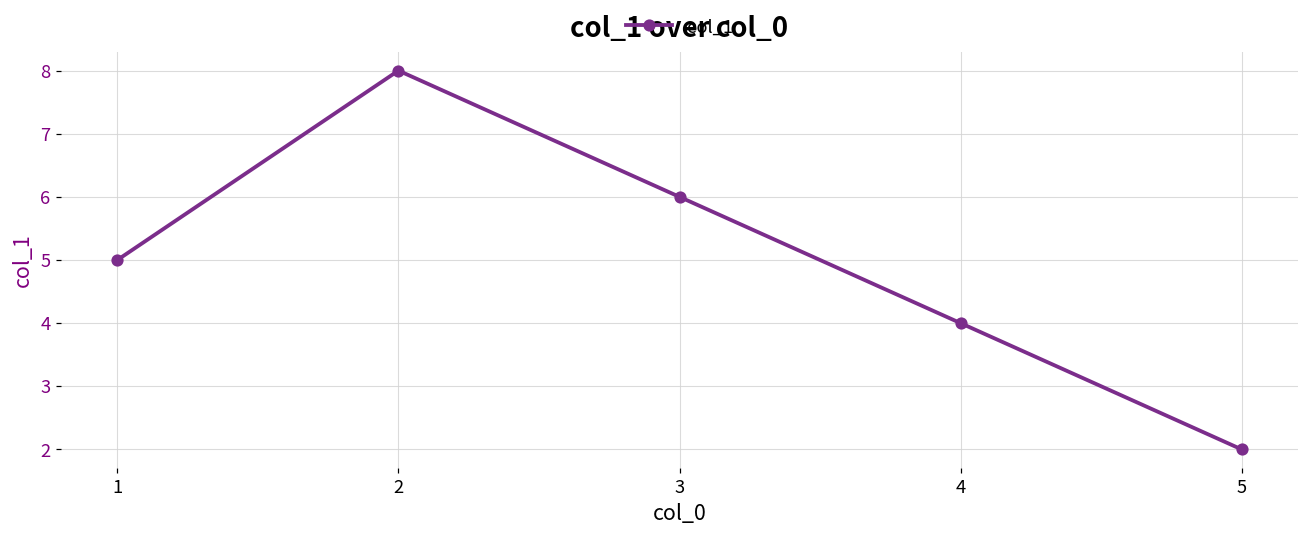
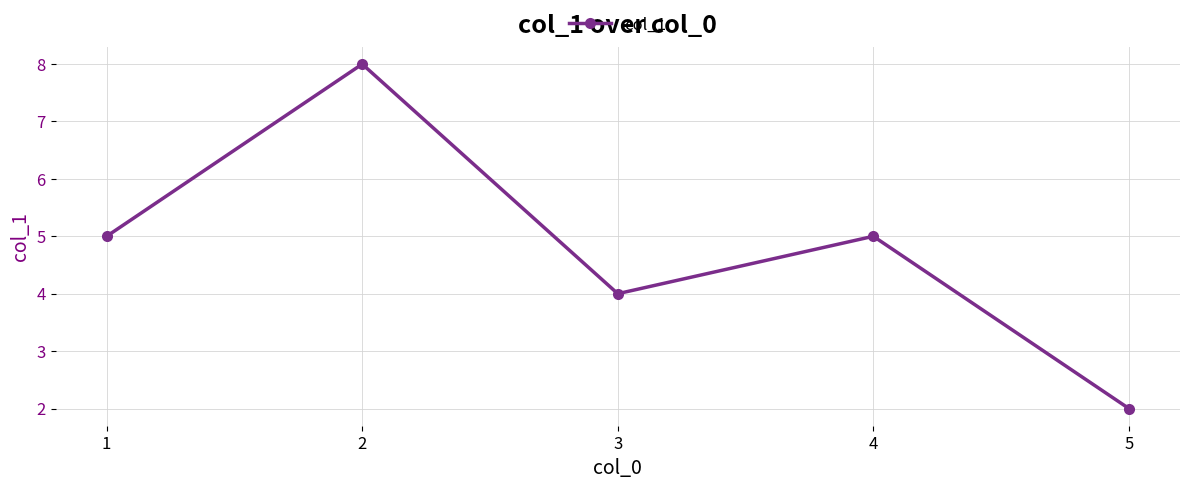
3: 6 -> 4
4: 4 -> 5
